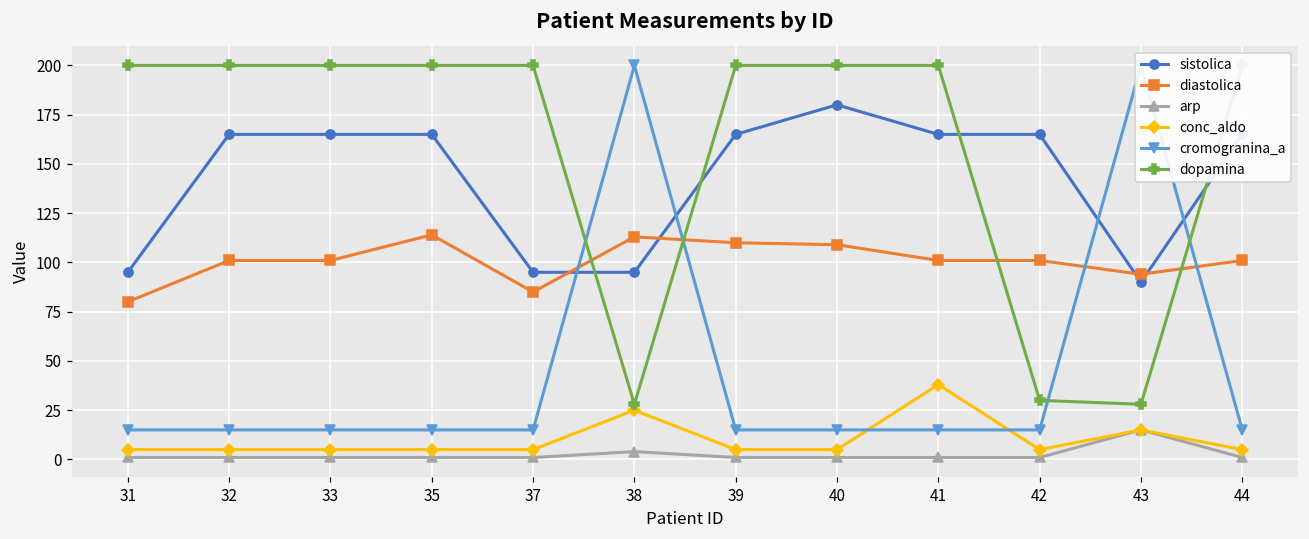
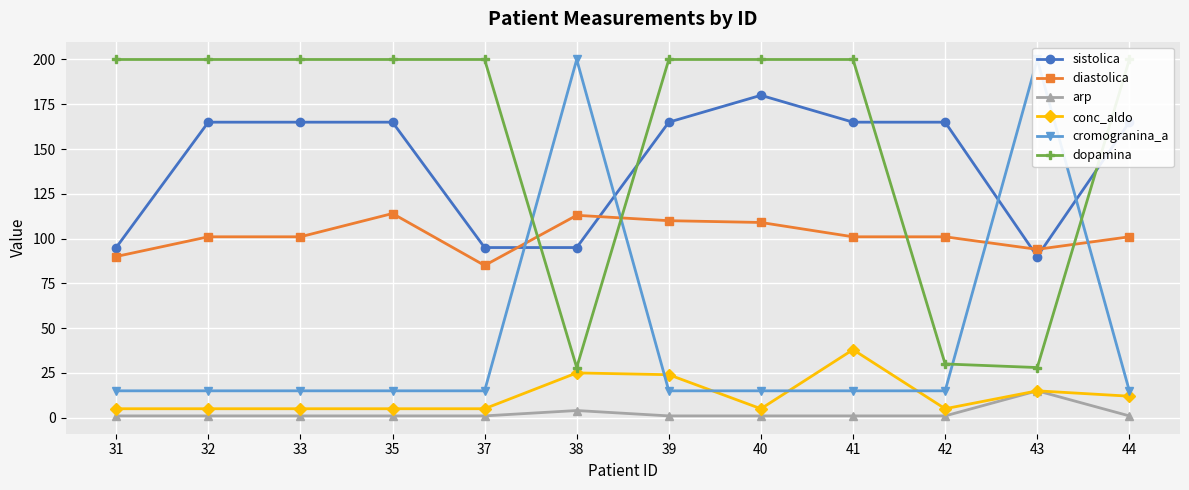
diastolica, 31: 80 -> 90
conc_aldo, 39: 5 -> 24
conc_aldo, 44: 5 -> 12
